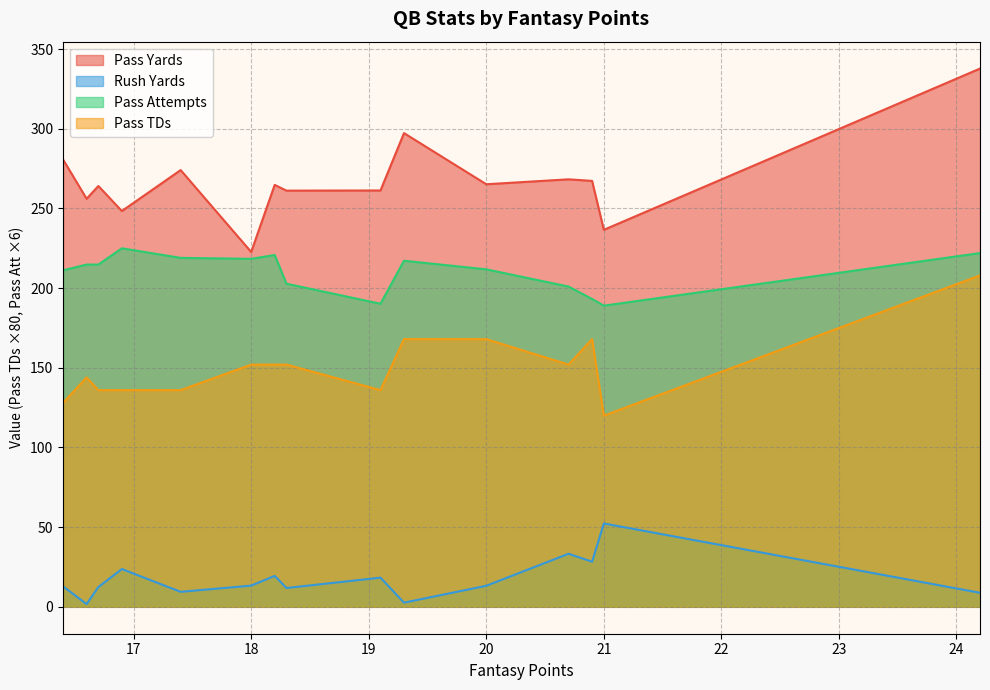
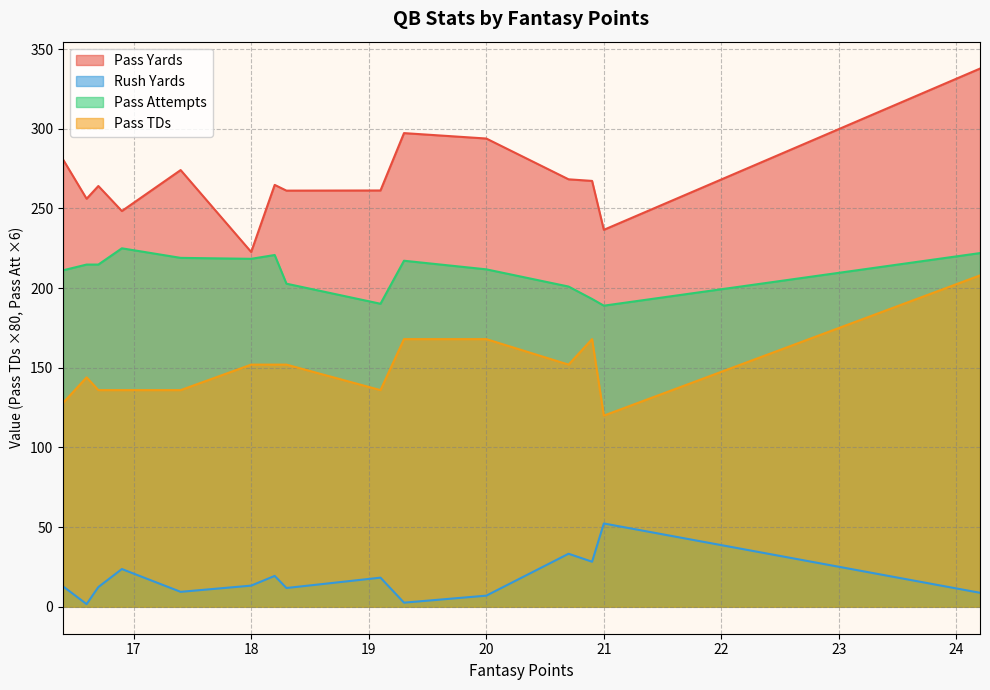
Pass Yards, 20: 265 -> 294
Rush Yards, 20: 13 -> 7
